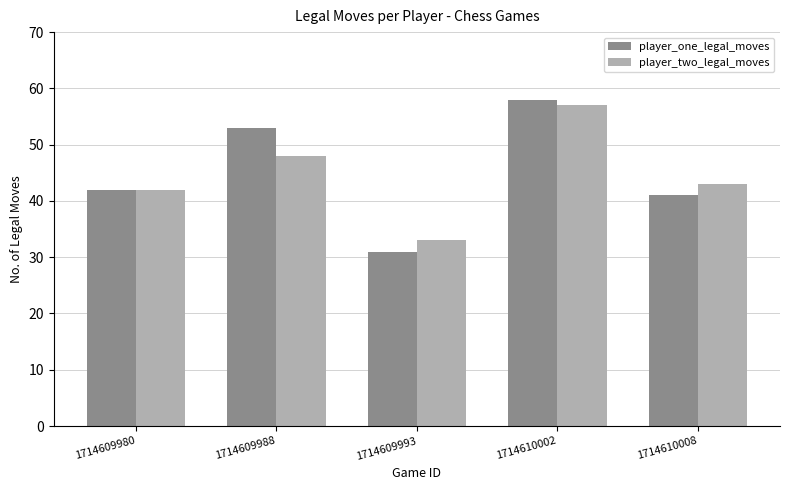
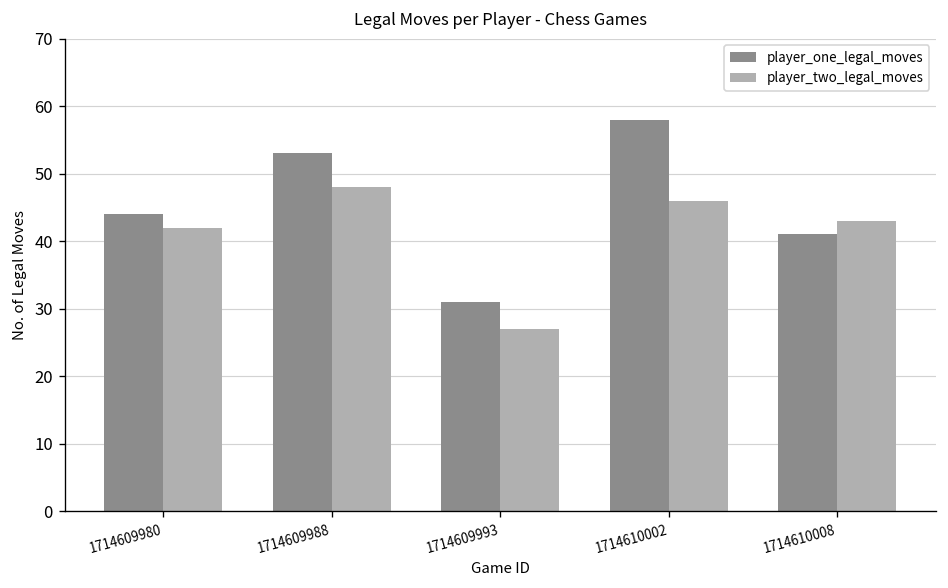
player_one_legal_moves, 1714609980: 42 -> 44
player_two_legal_moves, 1714609993: 33 -> 27
player_two_legal_moves, 1714610002: 57 -> 46
